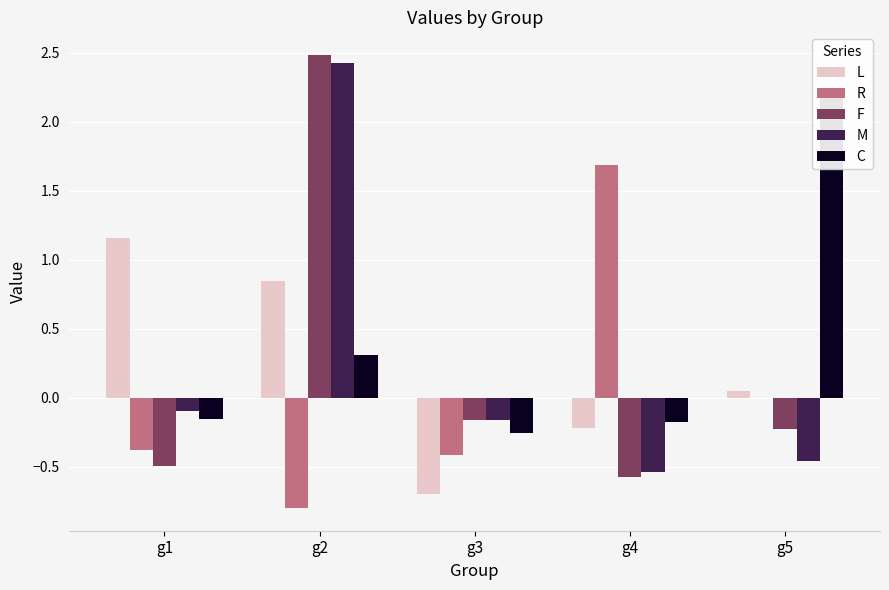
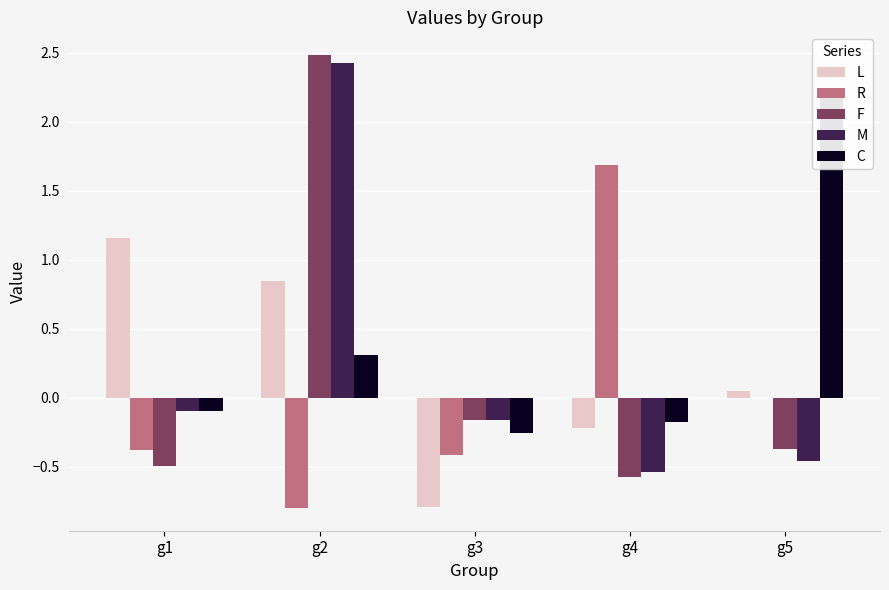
C, g1: -0.16 -> -0.10
L, g3: -0.70 -> -0.79
F, g5: -0.23 -> -0.37
